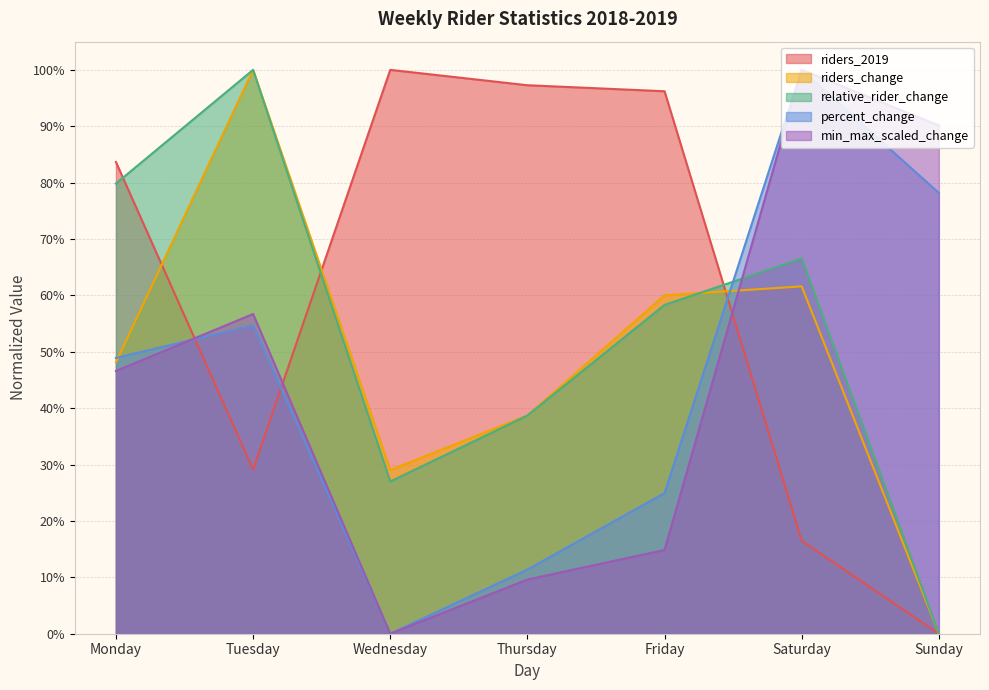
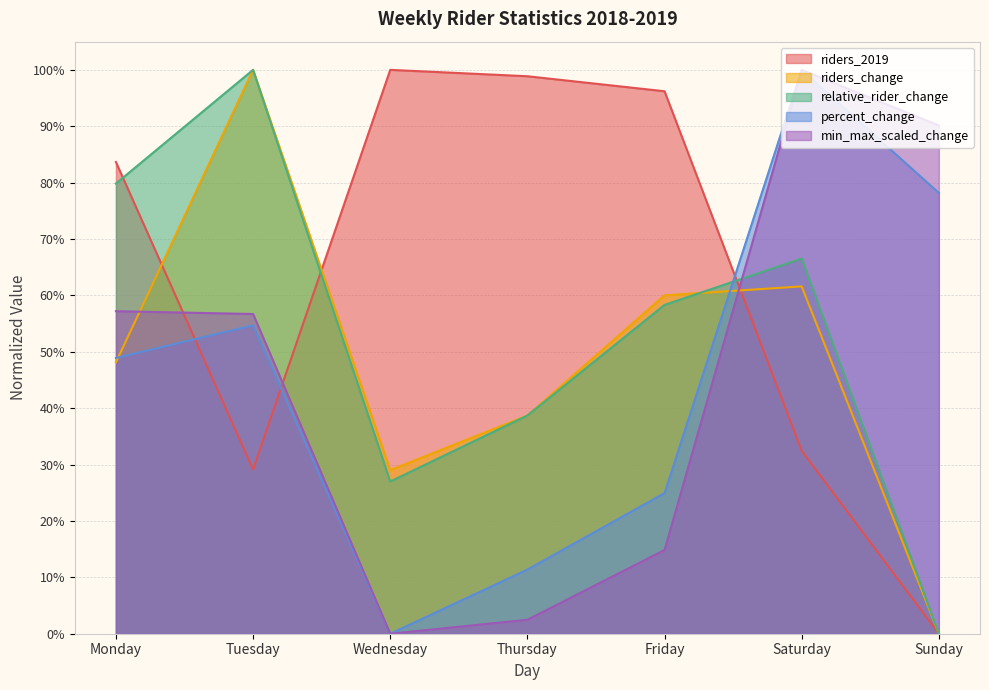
min_max_scaled_change, Monday: 47% -> 57%
riders_2019, Thursday: 97% -> 99%
min_max_scaled_change, Thursday: 10% -> 2%
riders_2019, Saturday: 16% -> 32%
